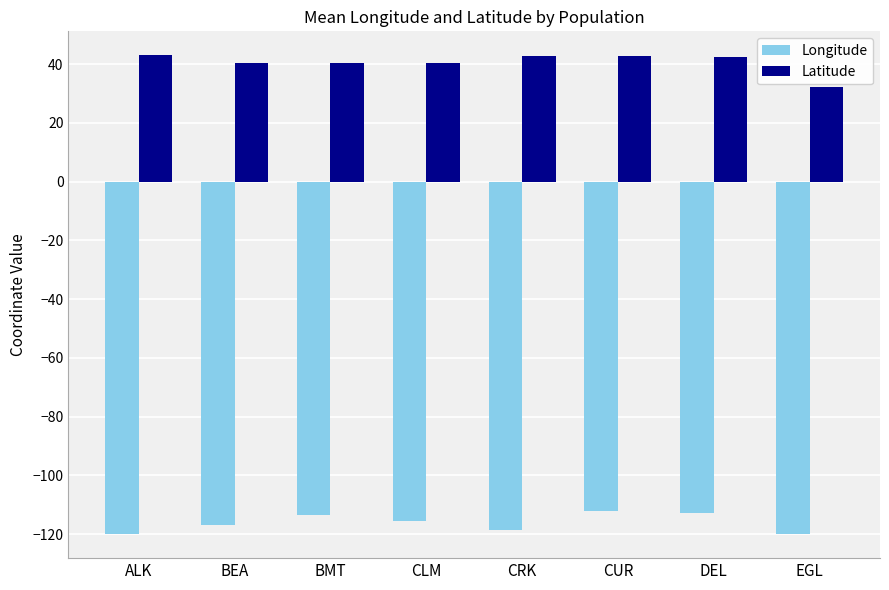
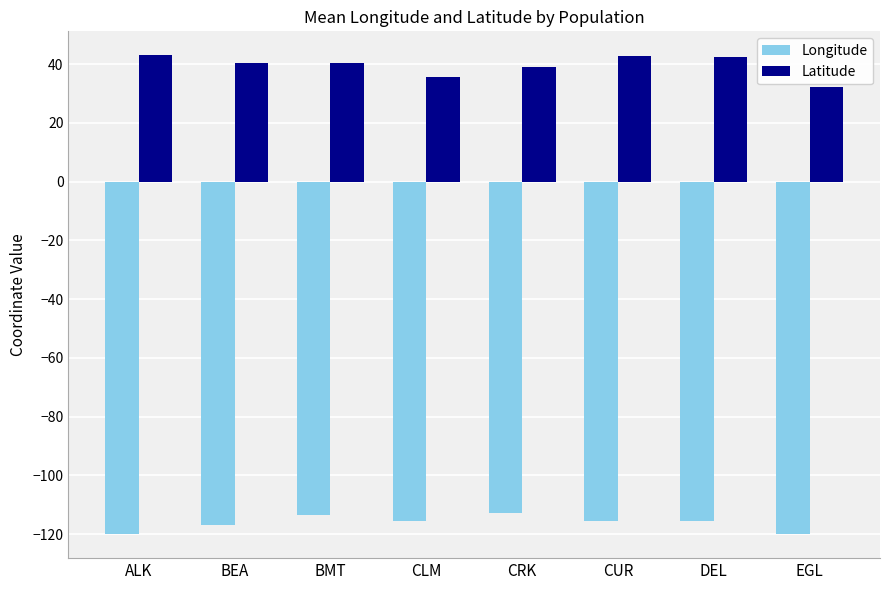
Latitude, CLM: 40 -> 36
Longitude, CRK: -119 -> -113
Latitude, CRK: 43 -> 39
Longitude, CUR: -112 -> -115
Longitude, DEL: -113 -> -116
